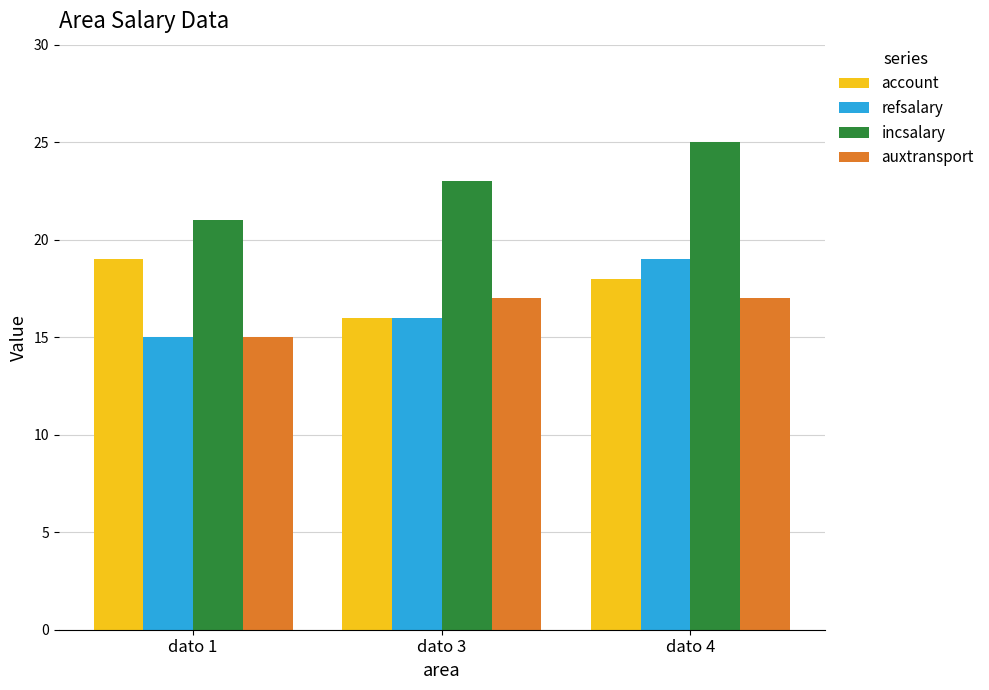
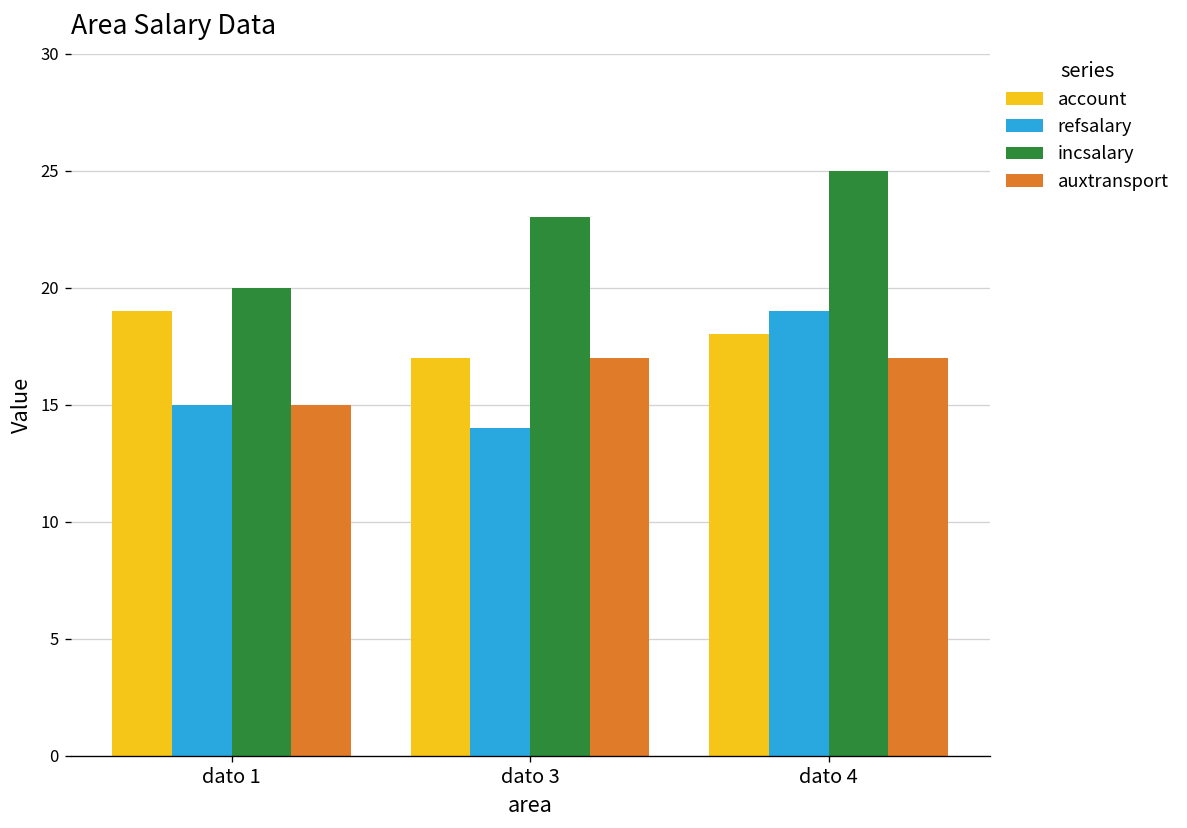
incsalary, dato 1: 21 -> 20
account, dato 3: 16 -> 17
refsalary, dato 3: 16 -> 14
